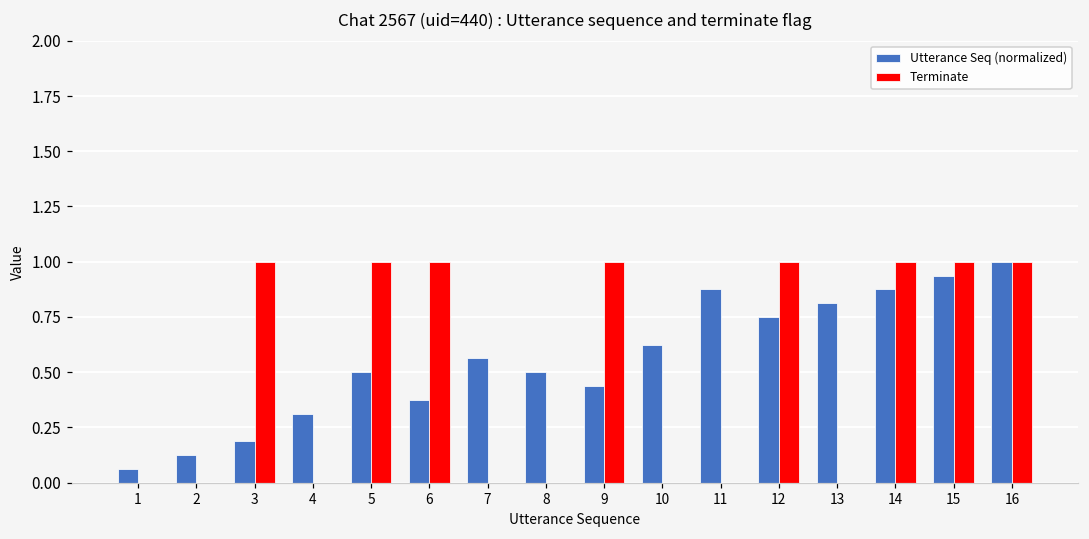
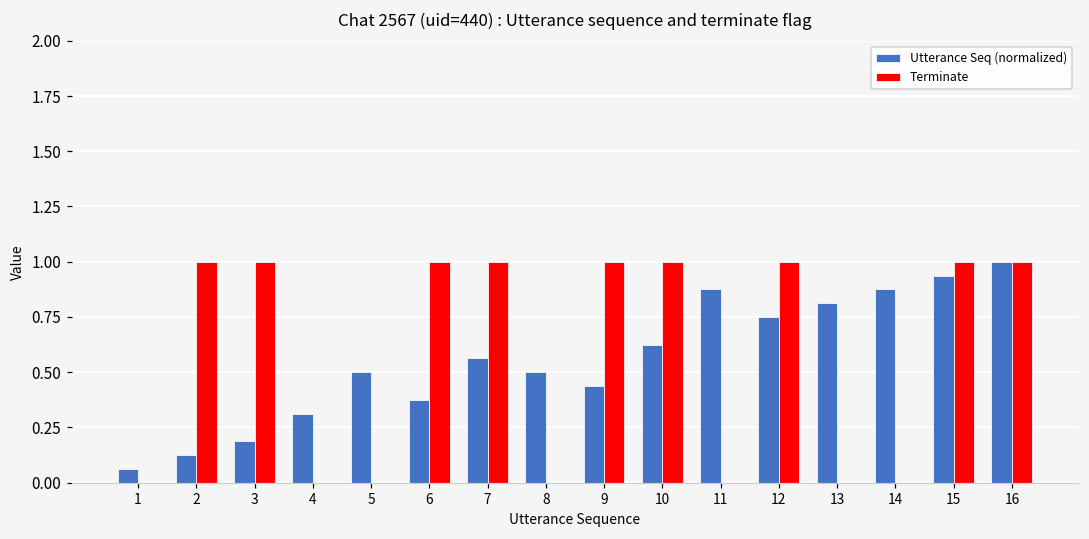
Terminate, 2: 0 -> 1
Terminate, 5: 1 -> 0
Terminate, 7: 0 -> 1
Terminate, 10: 0 -> 1
Terminate, 14: 1 -> 0
